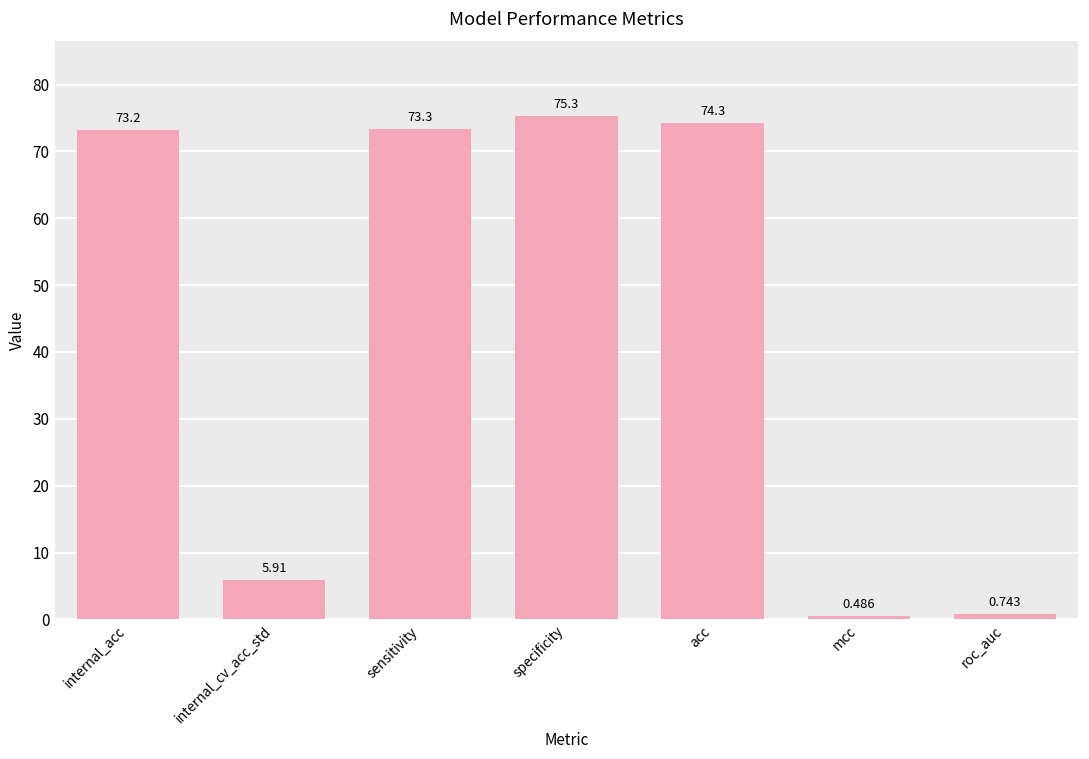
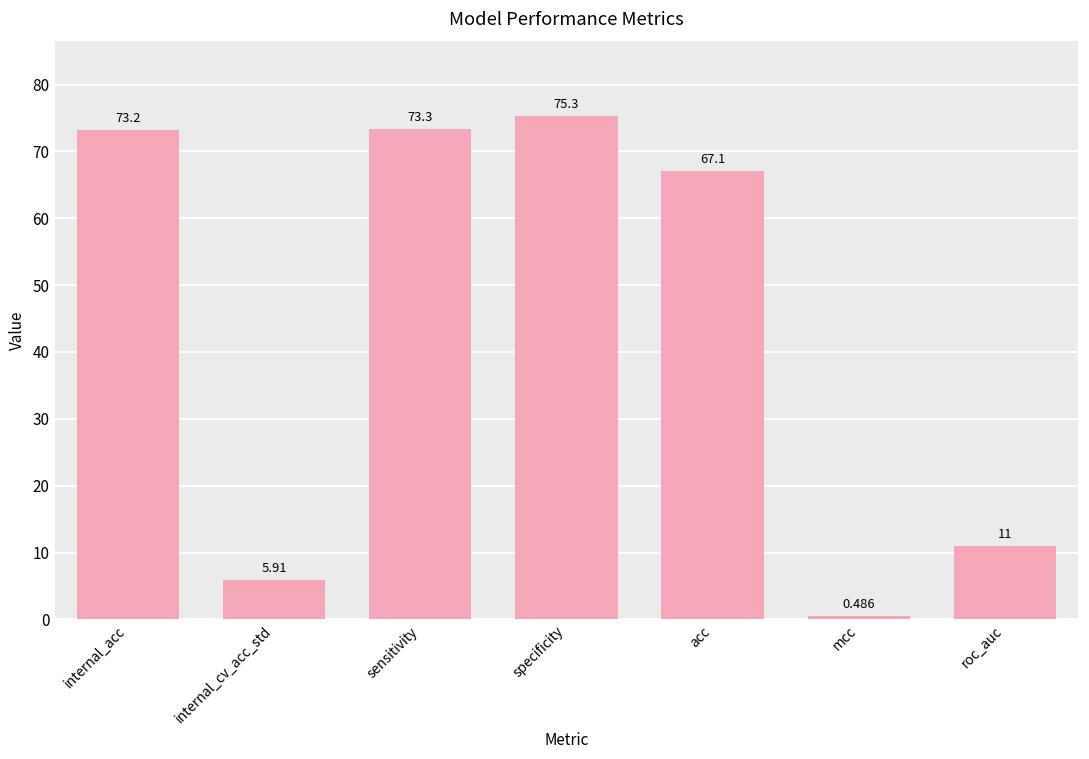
acc: 74.3 -> 67.1
roc_auc: 0.743 -> 11
